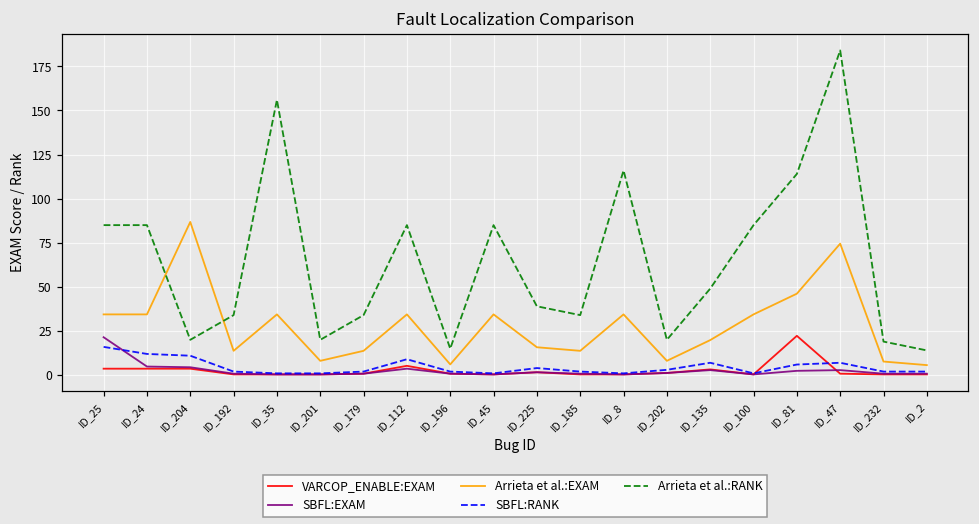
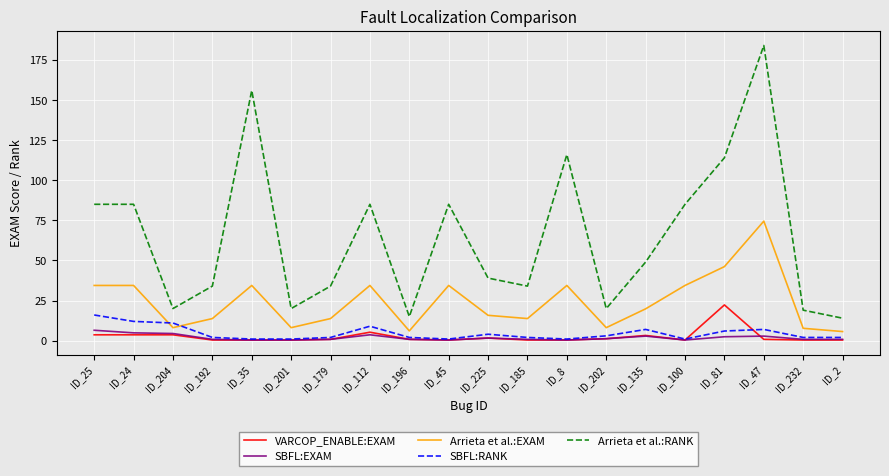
SBFL:EXAM, ID_25: 21 -> 6
Arrieta et al.:EXAM, ID_204: 87 -> 8
